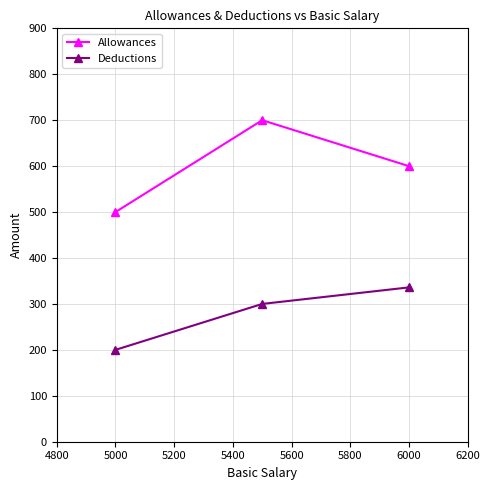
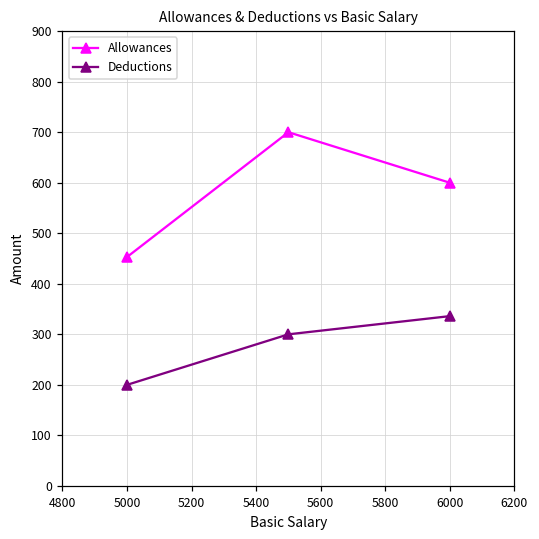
Allowances, 5000: 500 -> 450
